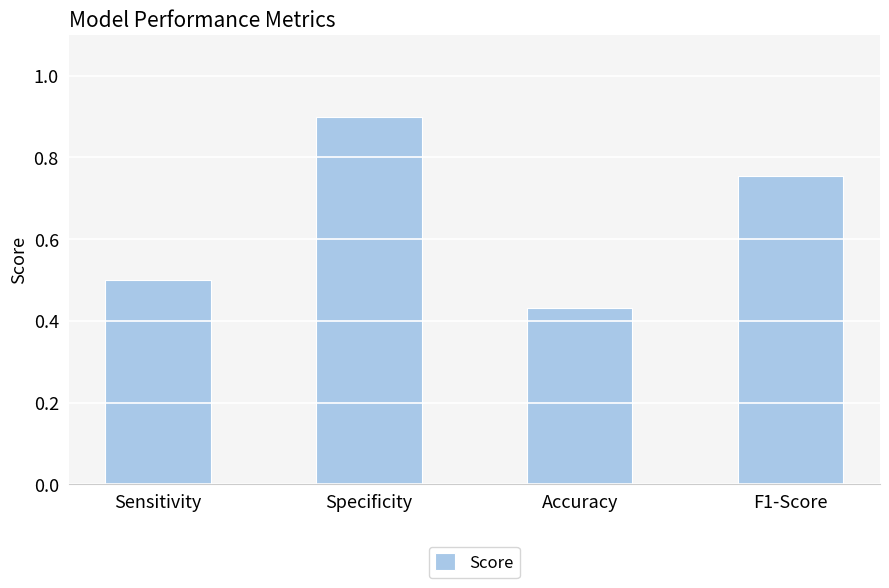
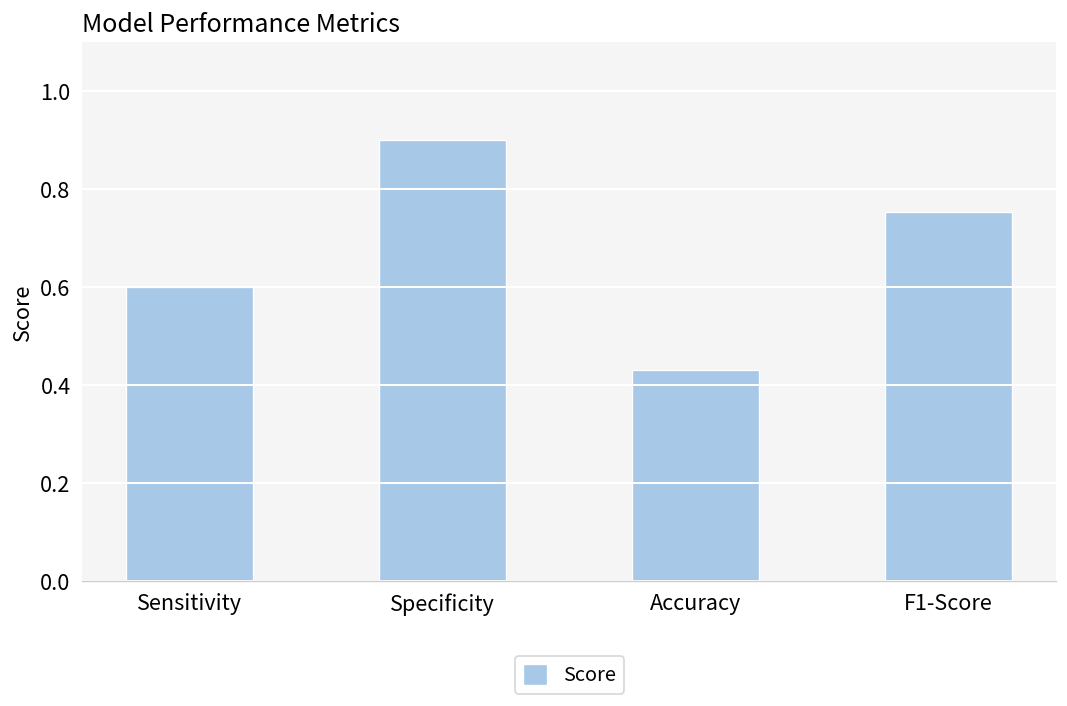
Sensitivity: 0.5 -> 0.6
